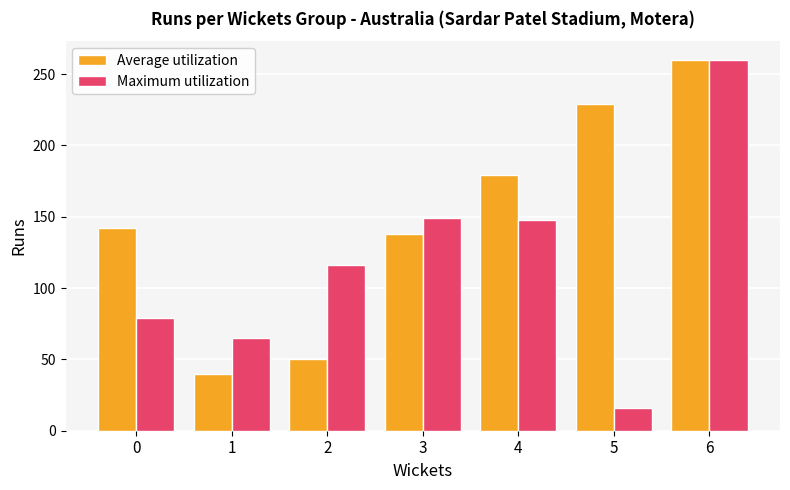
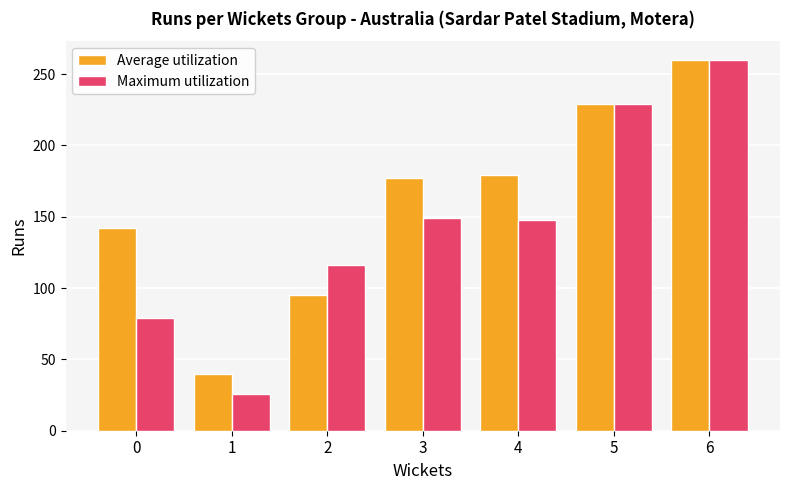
Maximum utilization, 1: 65 -> 26
Average utilization, 2: 50 -> 95
Average utilization, 3: 138 -> 177
Maximum utilization, 5: 16 -> 229
